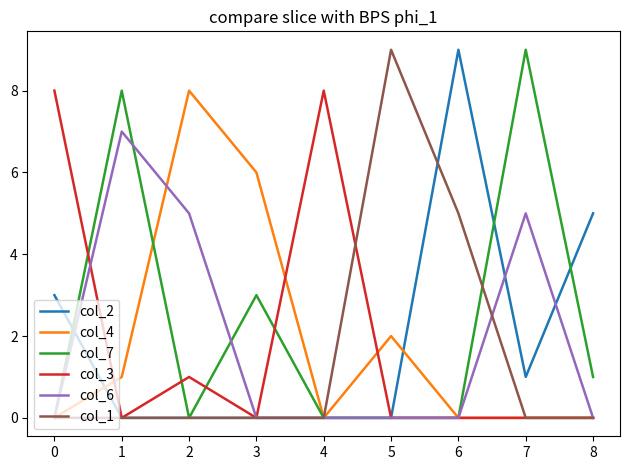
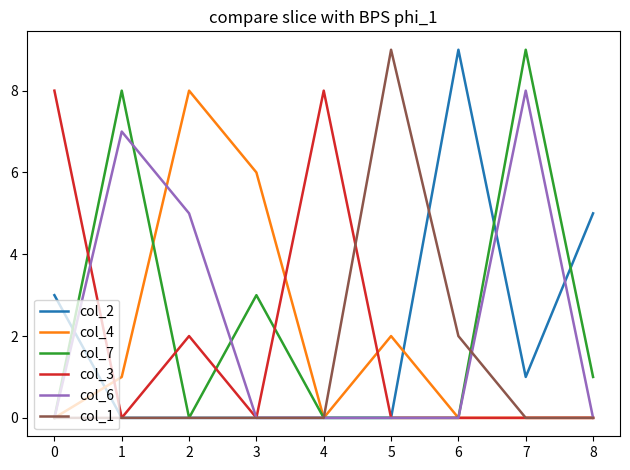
col_3, 2: 1 -> 2
col_1, 6: 5 -> 2
col_6, 7: 5 -> 8
